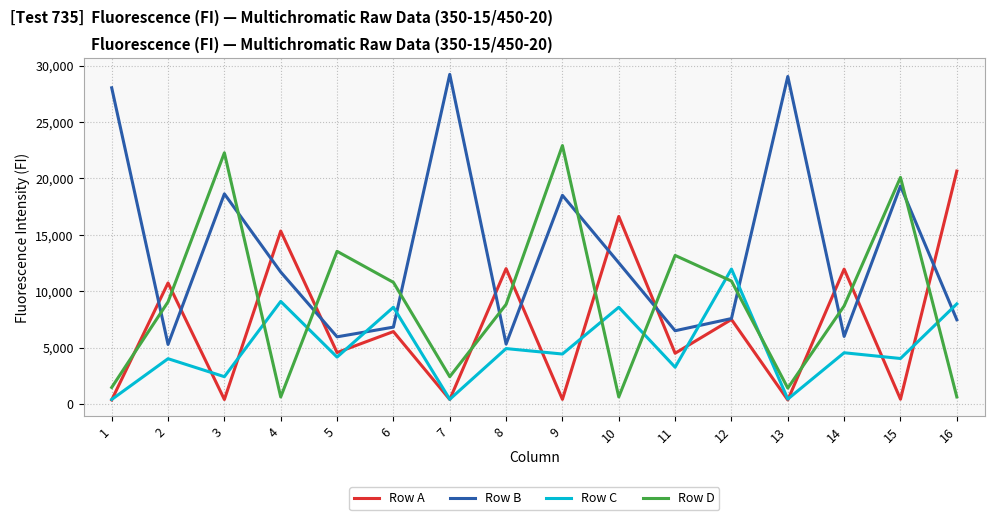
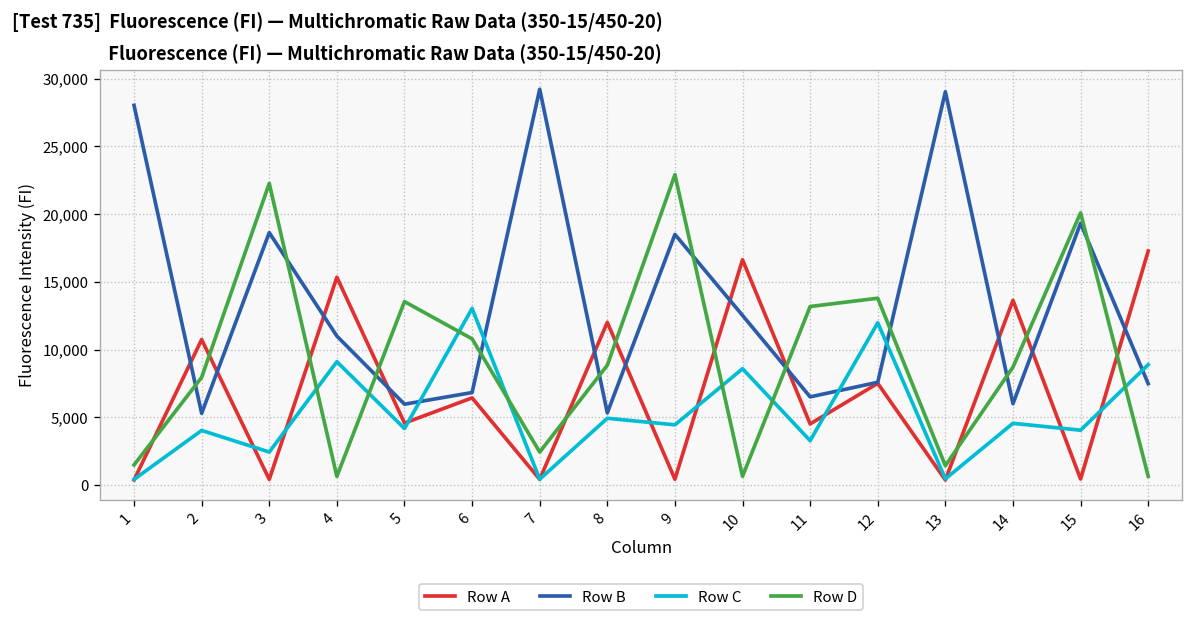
Row D, 2: 9,100 -> 8,000
Row B, 4: 11,700 -> 11,000
Row C, 6: 8,600 -> 13,000
Row D, 12: 10,900 -> 13,800
Row A, 14: 12,000 -> 13,600
Row A, 16: 20,700 -> 17,300
